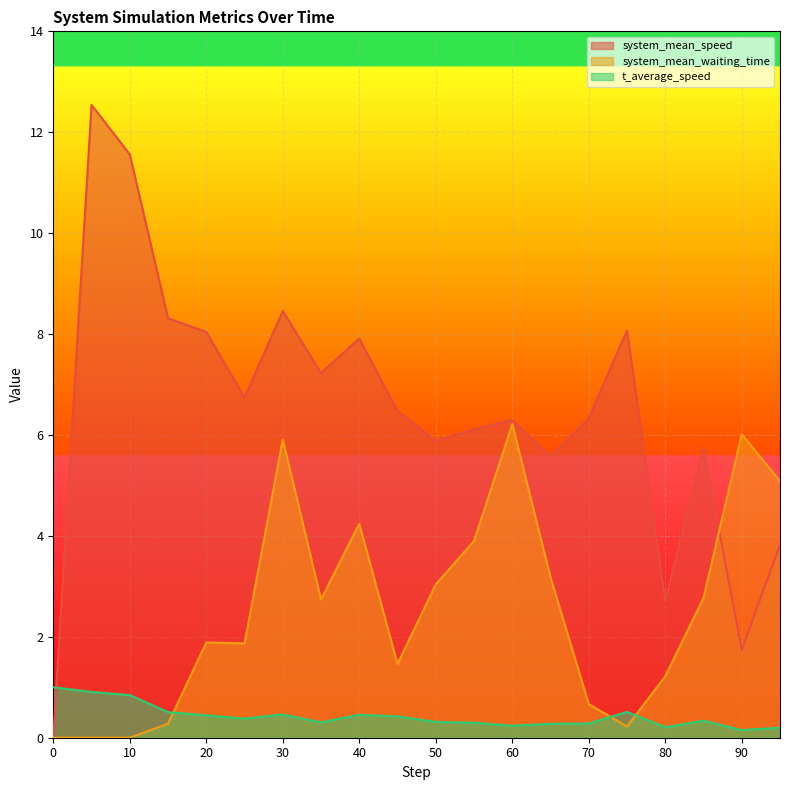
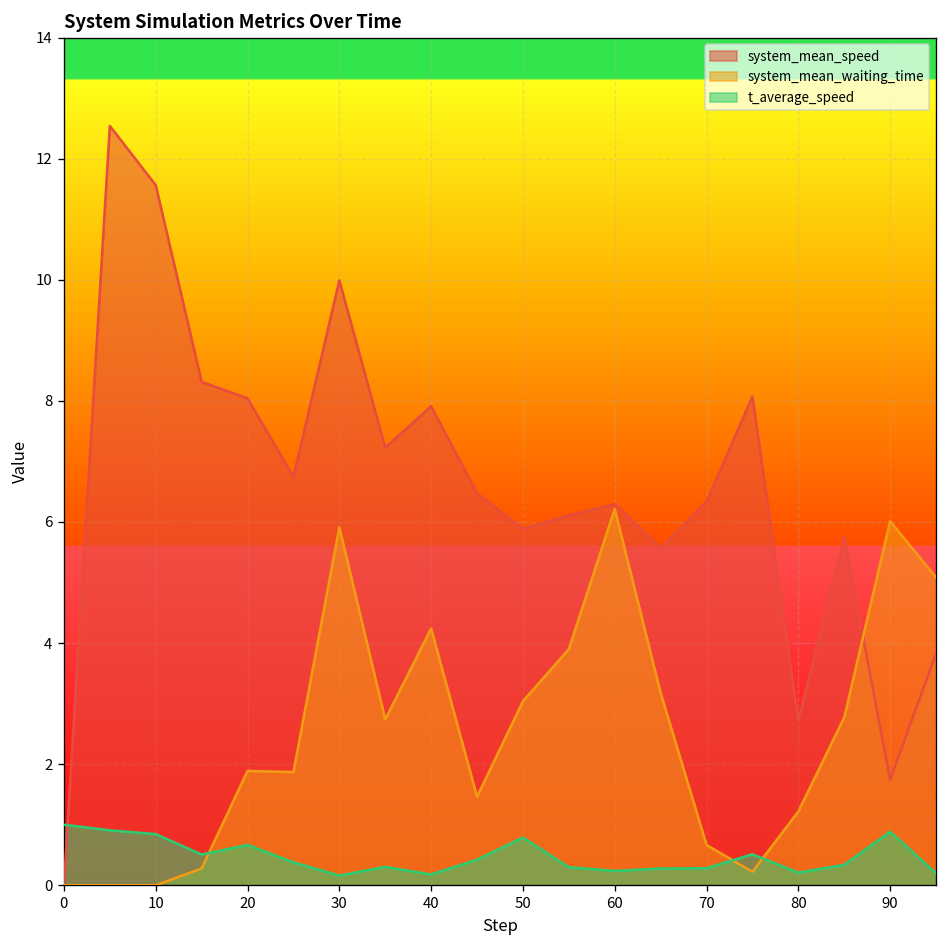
t_average_speed, 20: 0.4 -> 0.7
system_mean_speed, 30: 8.5 -> 10.0
t_average_speed, 30: 0.5 -> 0.2
t_average_speed, 40: 0.5 -> 0.2
t_average_speed, 50: 0.3 -> 0.8
t_average_speed, 90: 0.2 -> 0.9
